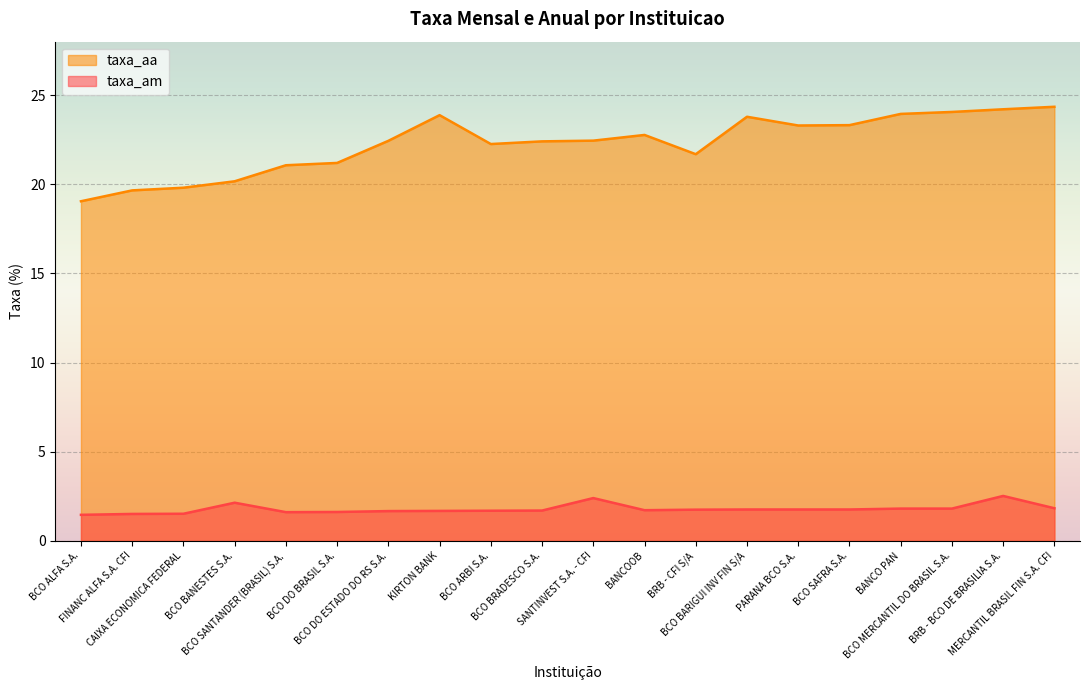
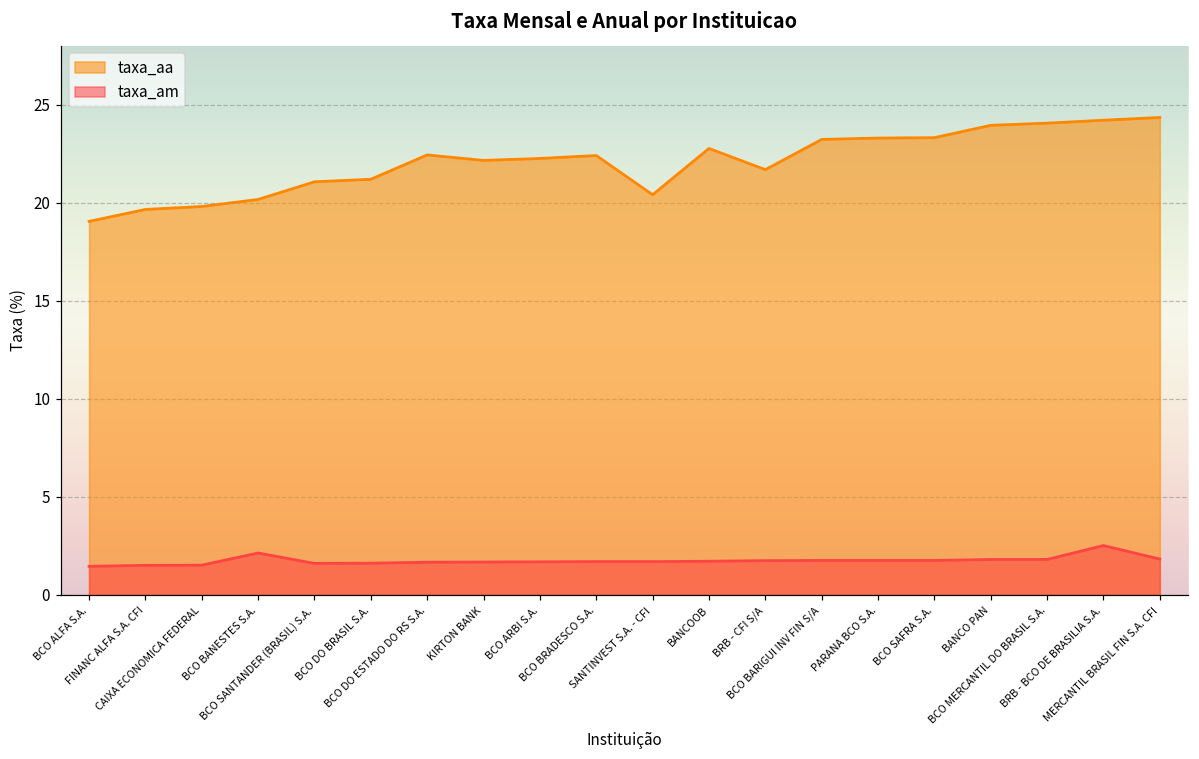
taxa_aa, KIRTON BANK: 23.9 -> 22.2
taxa_aa, SANTINVEST S.A. - CFI: 22.5 -> 20.4
taxa_am, SANTINVEST S.A. - CFI: 2.4 -> 1.7
taxa_aa, BCO BARIGUI INV FIN S/A: 23.8 -> 23.2
